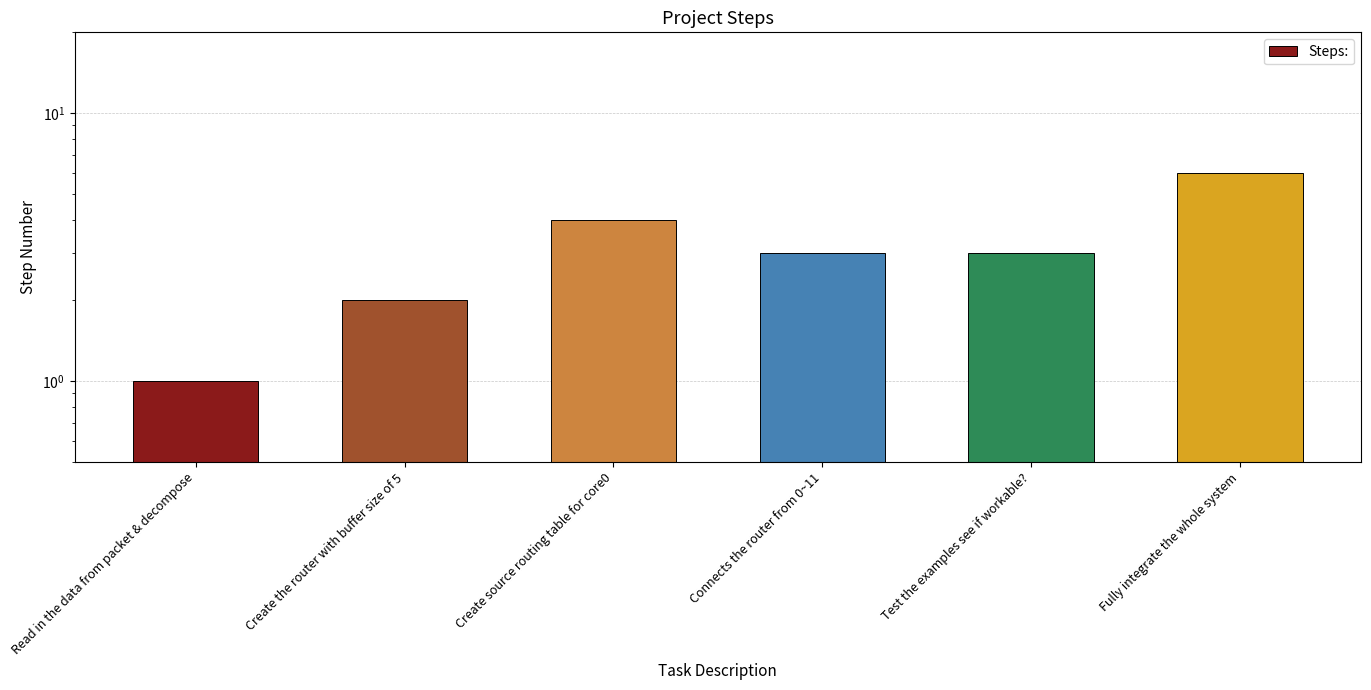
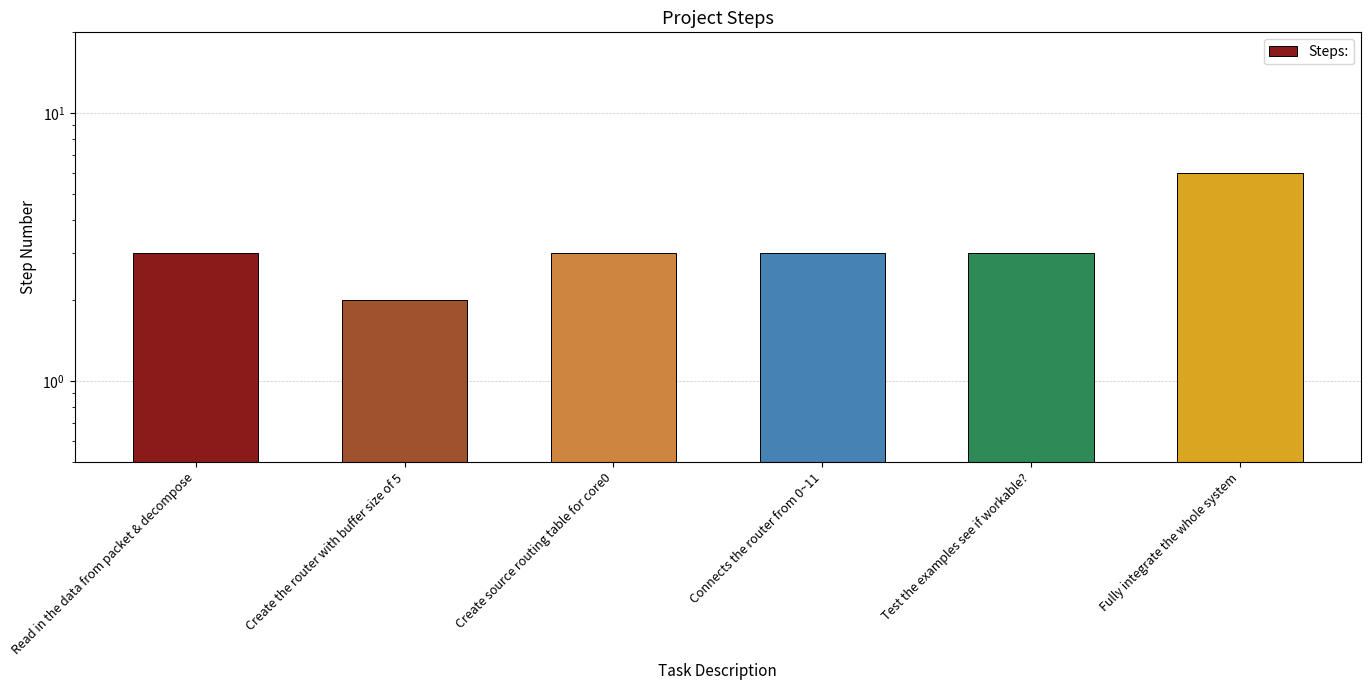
Read in the data from packet & decompose: 1 -> 3
Create source routing table for core0: 4 -> 3
